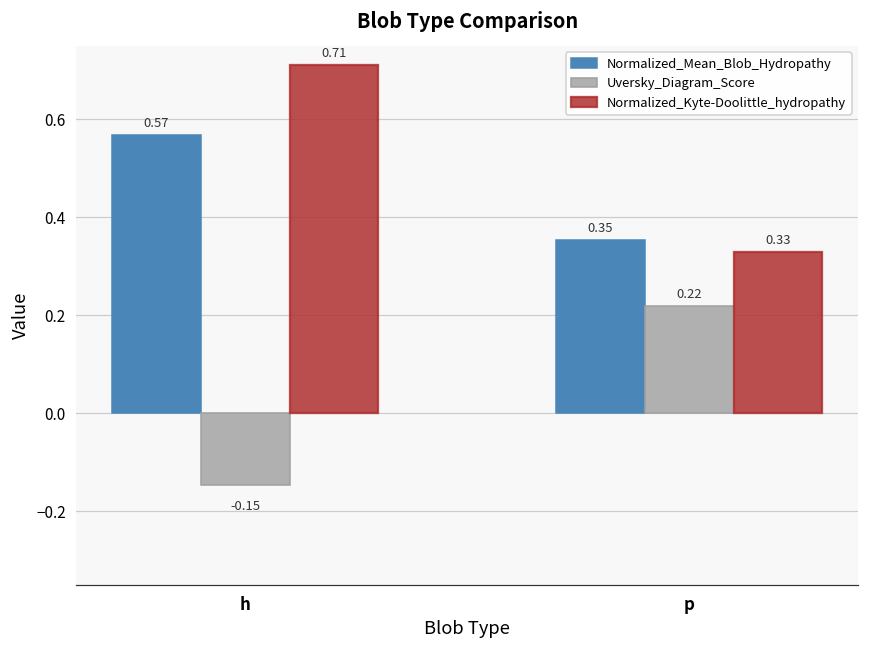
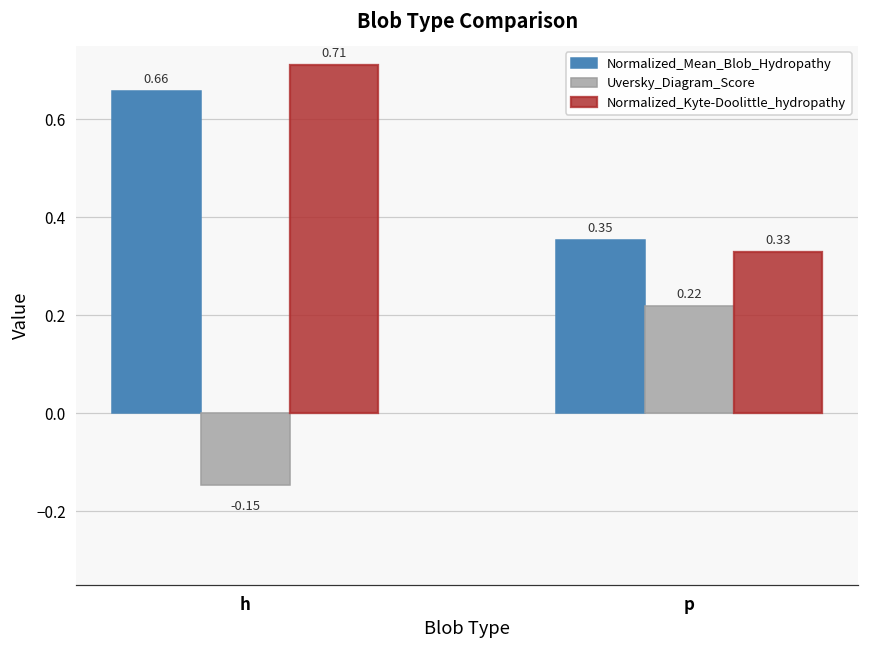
Normalized_Mean_Blob_Hydropathy, h: 0.57 -> 0.66
